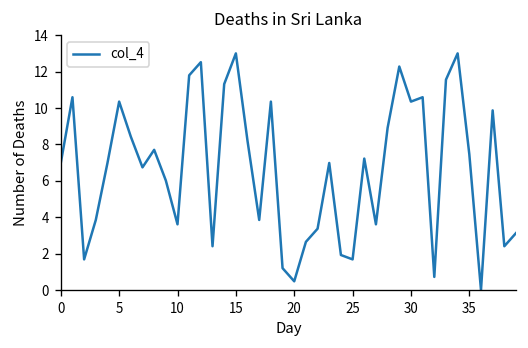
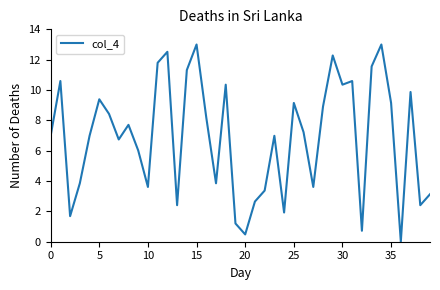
5: 10.4 -> 9.4
25: 1.7 -> 9.1
35: 7.5 -> 9.1
